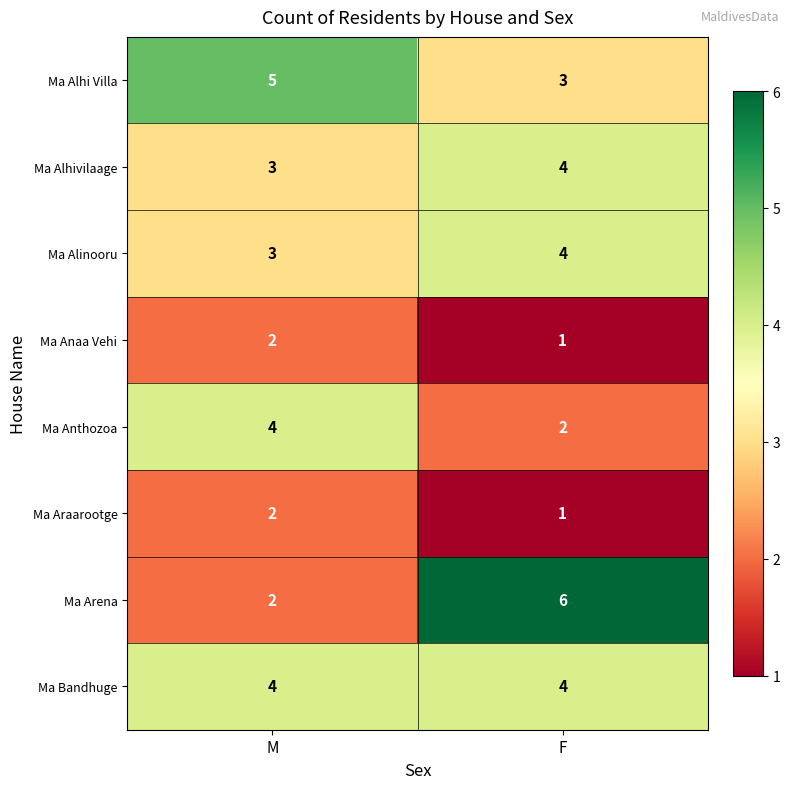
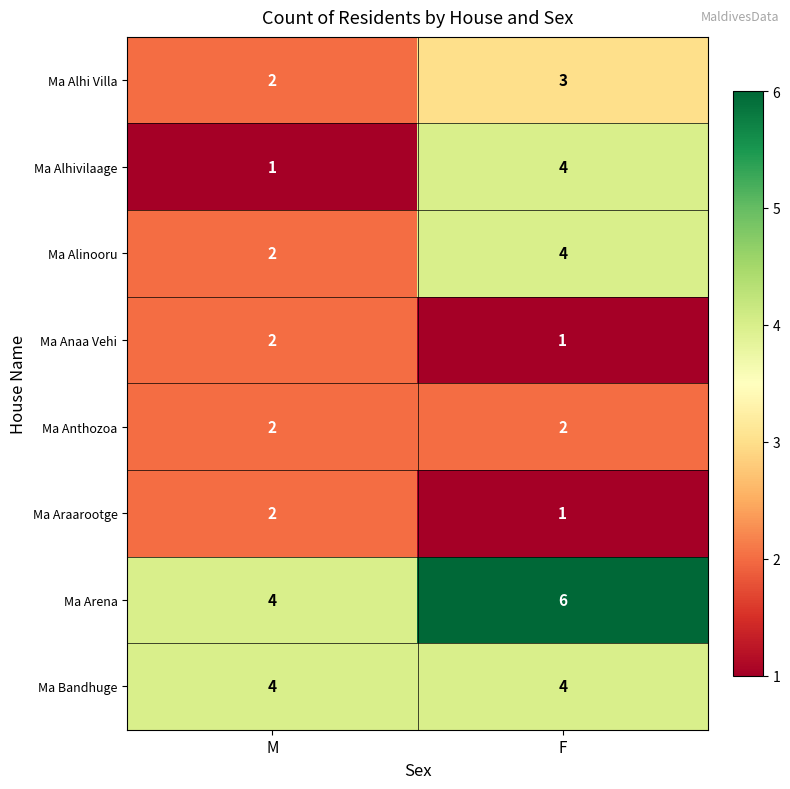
Ma Alhi Villa, M: 5 -> 2
Ma Alhivilaage, M: 3 -> 1
Ma Alinooru, M: 3 -> 2
Ma Anthozoa, M: 4 -> 2
Ma Arena, M: 2 -> 4
